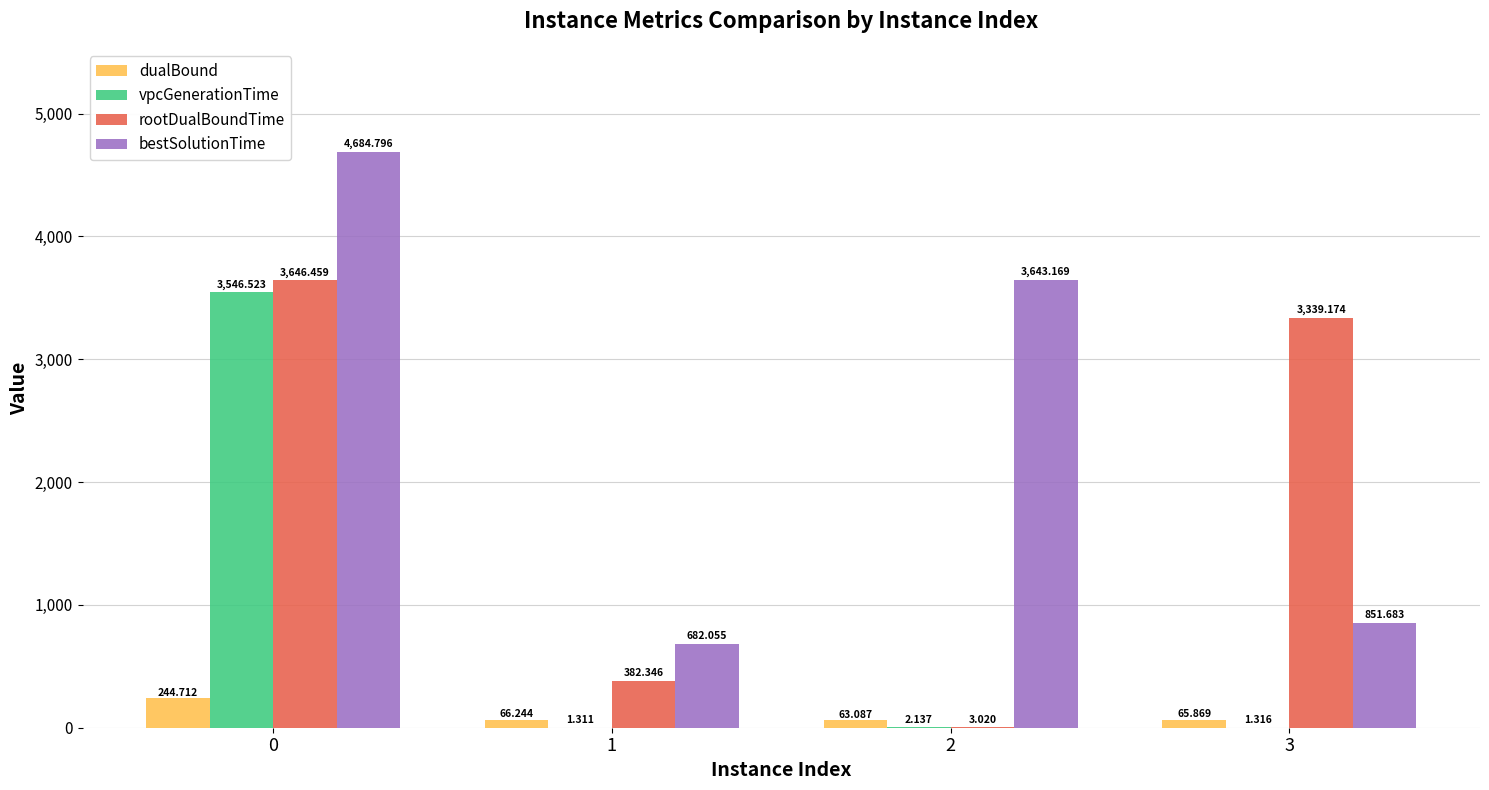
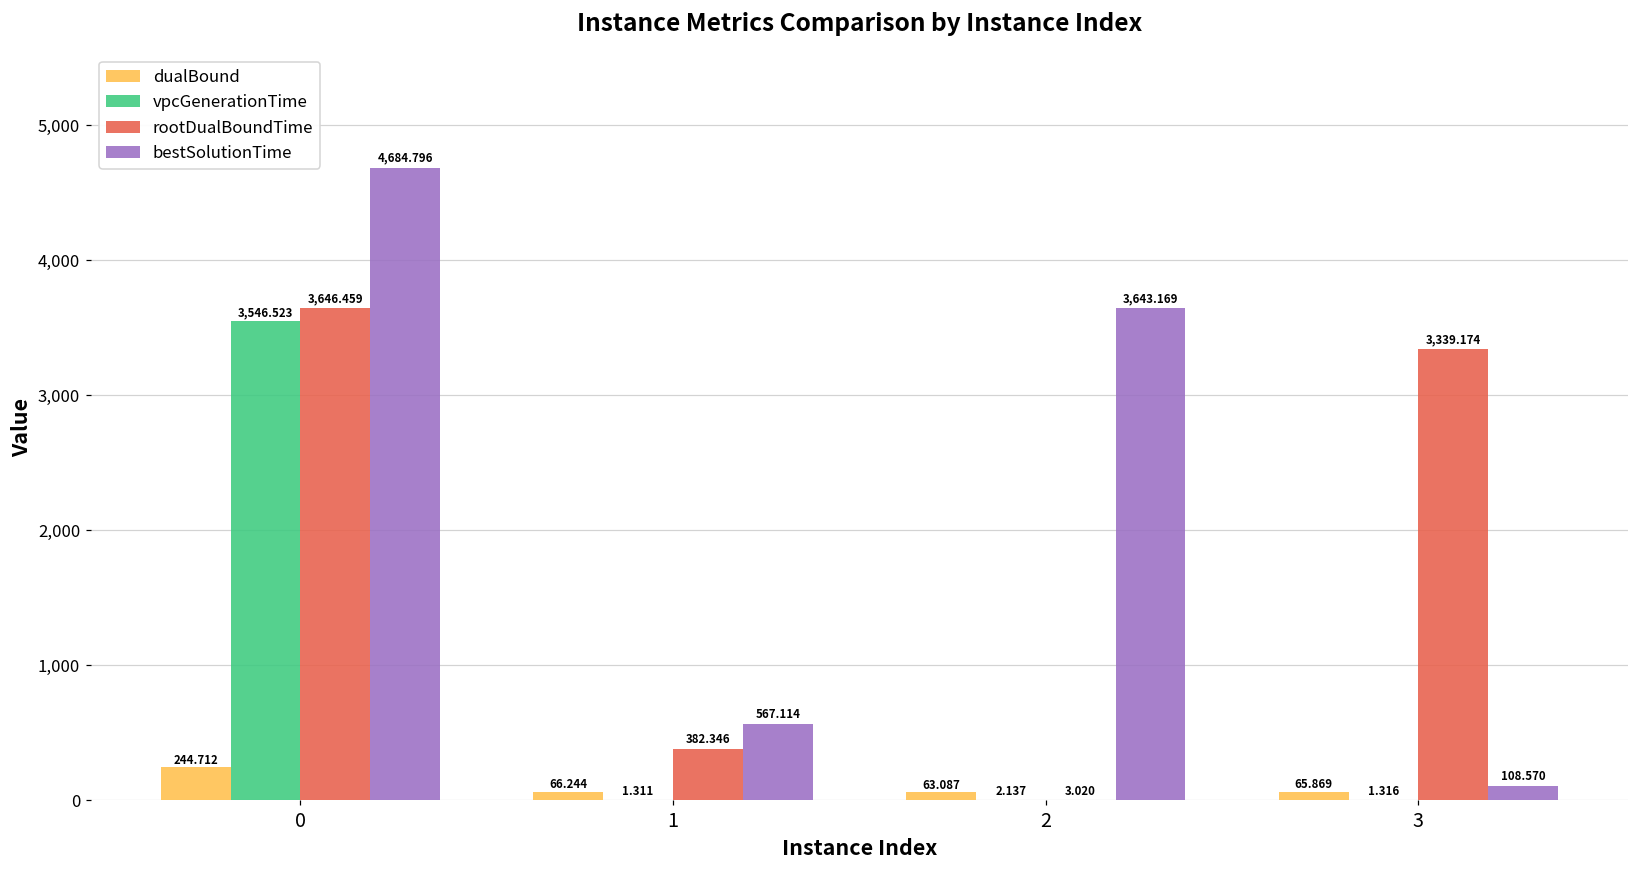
bestSolutionTime, 1: 682.055 -> 567.114
bestSolutionTime, 3: 851.683 -> 108.570
